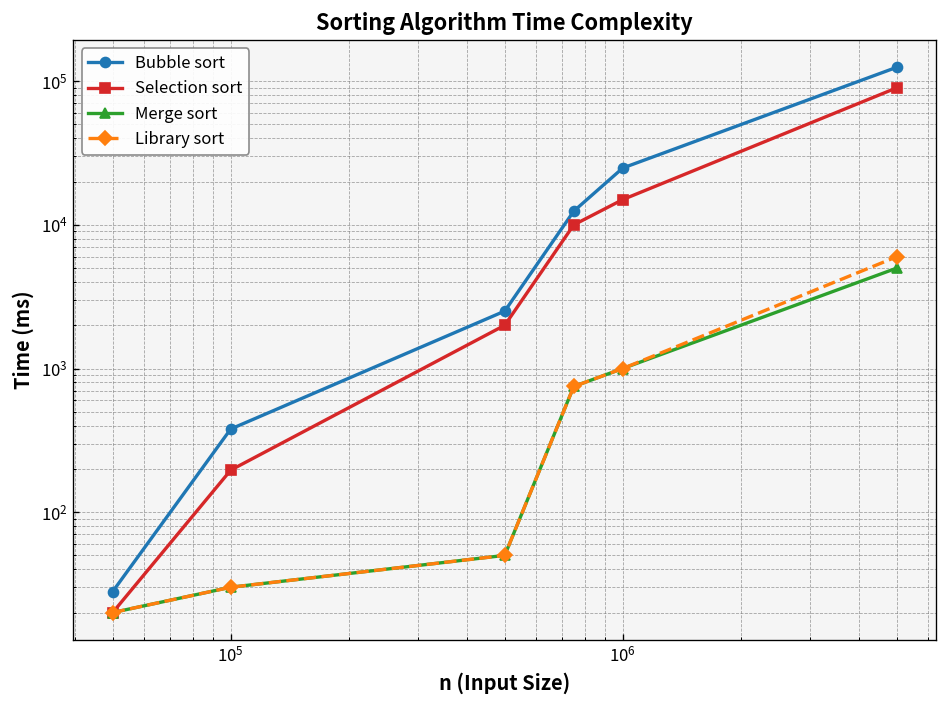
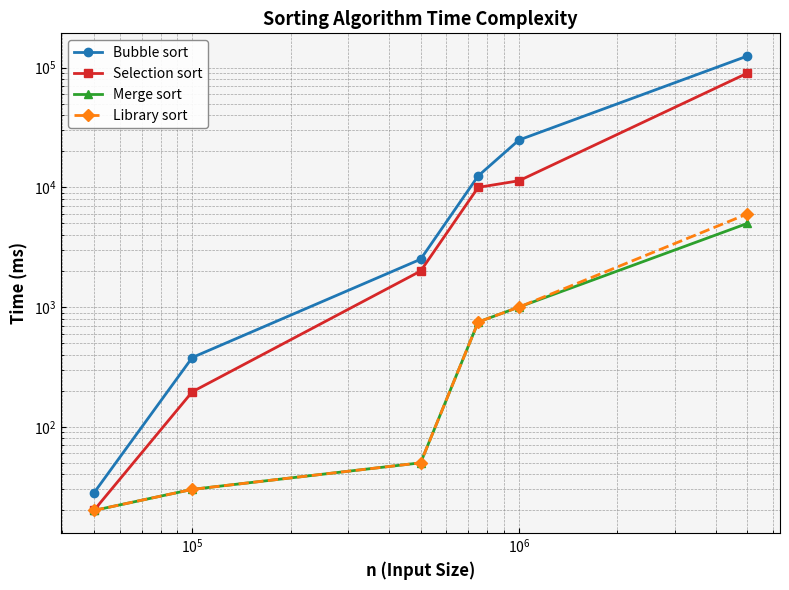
Selection sort, 10^6: 15000 -> 11000
